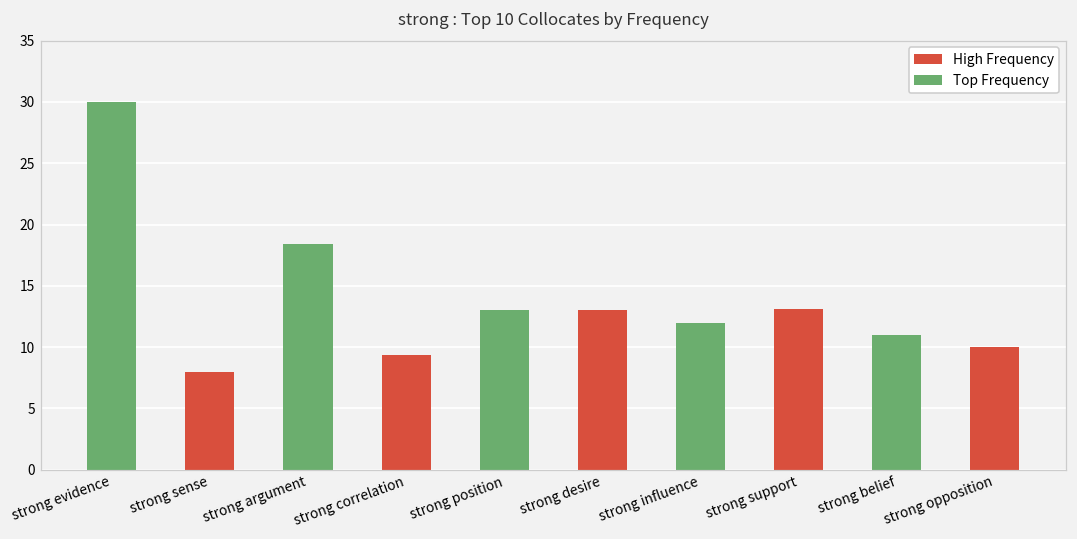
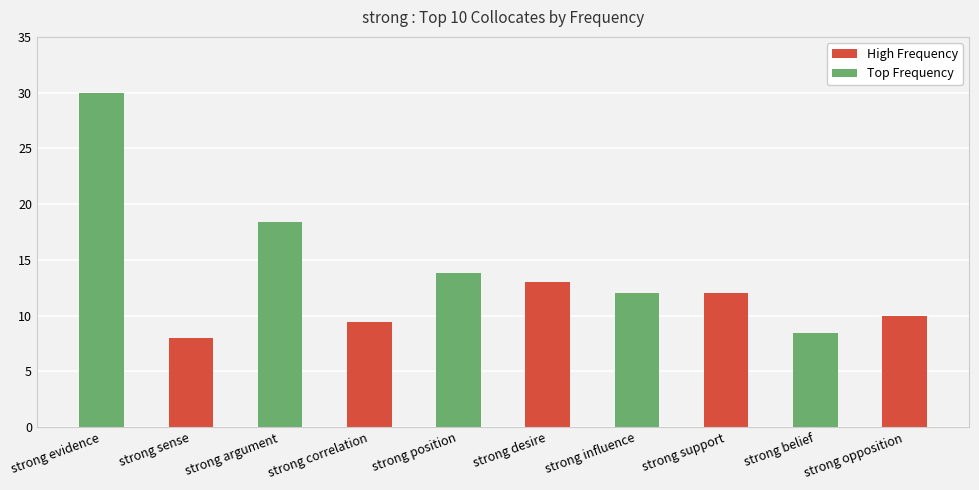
Top Frequency, strong position: 13.0 -> 13.8
High Frequency, strong support: 13.1 -> 12.0
Top Frequency, strong belief: 11.0 -> 8.4
